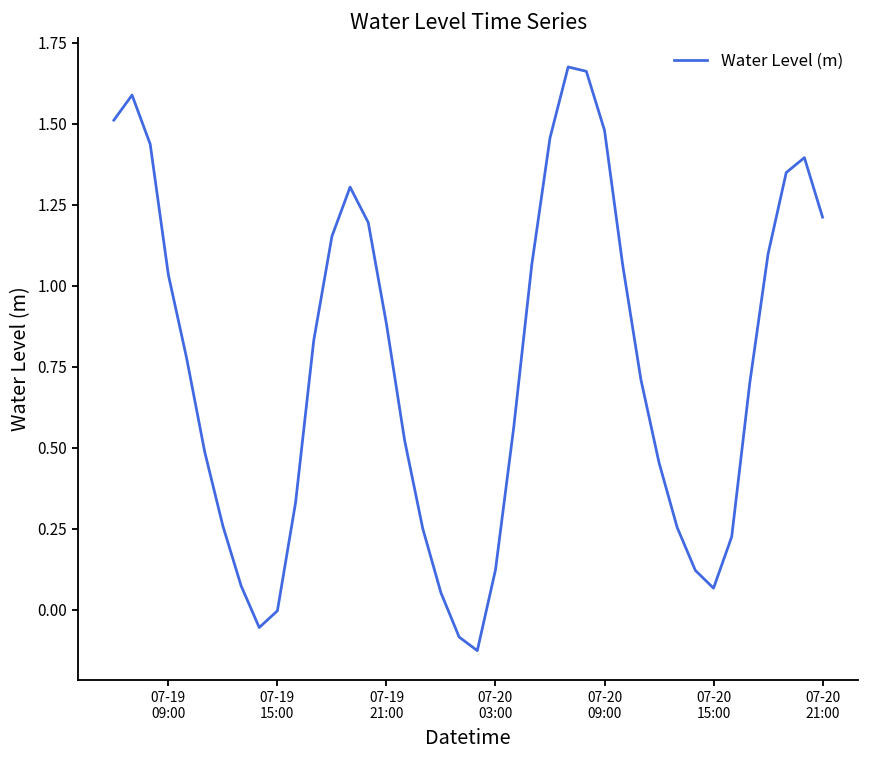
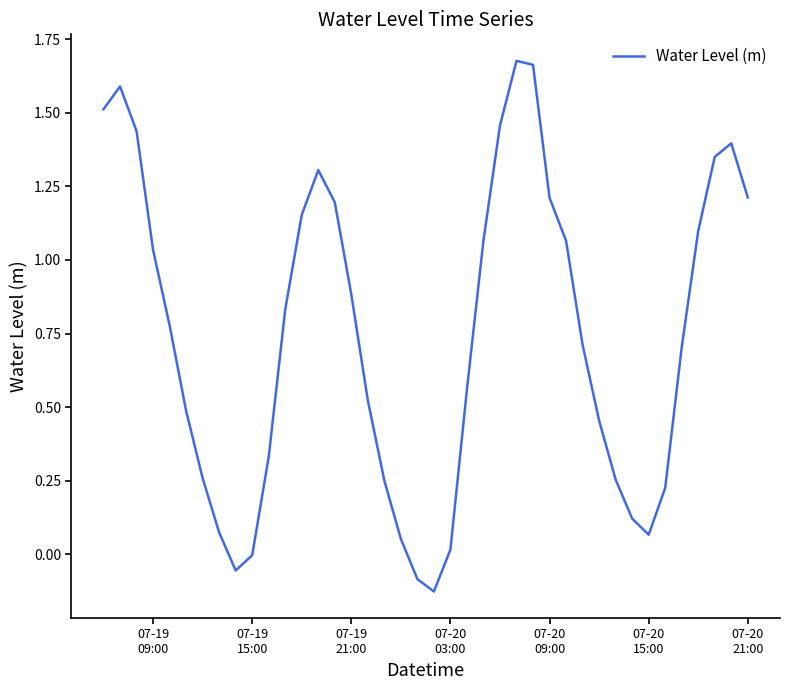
07-20 03:00: 0.12 -> 0.02
07-20 09:00: 1.48 -> 1.21
